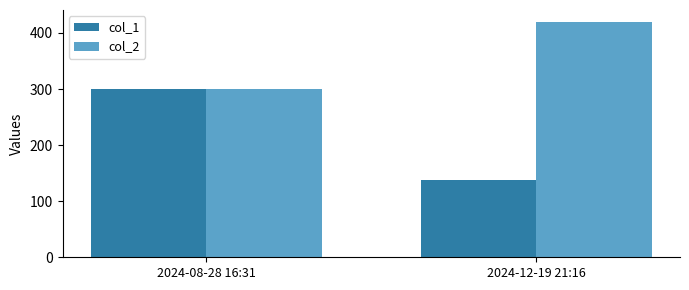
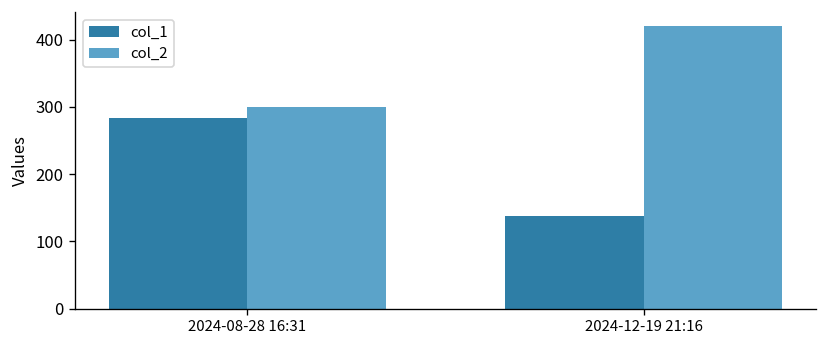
col_1, 2024-08-28 16:31: 300 -> 280
